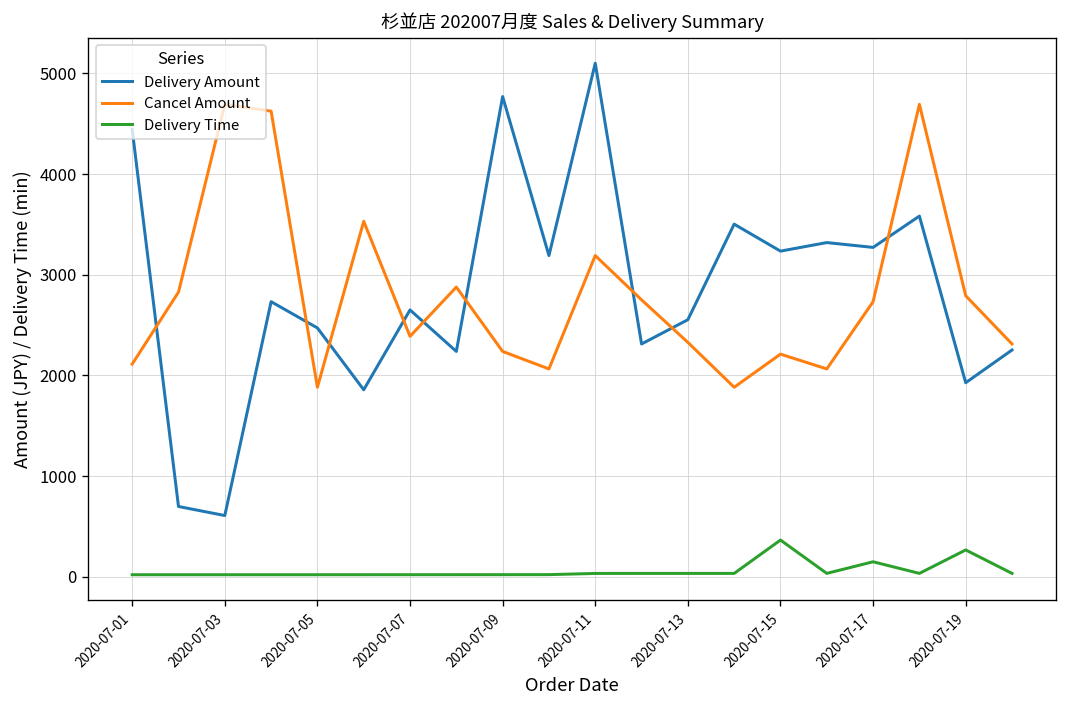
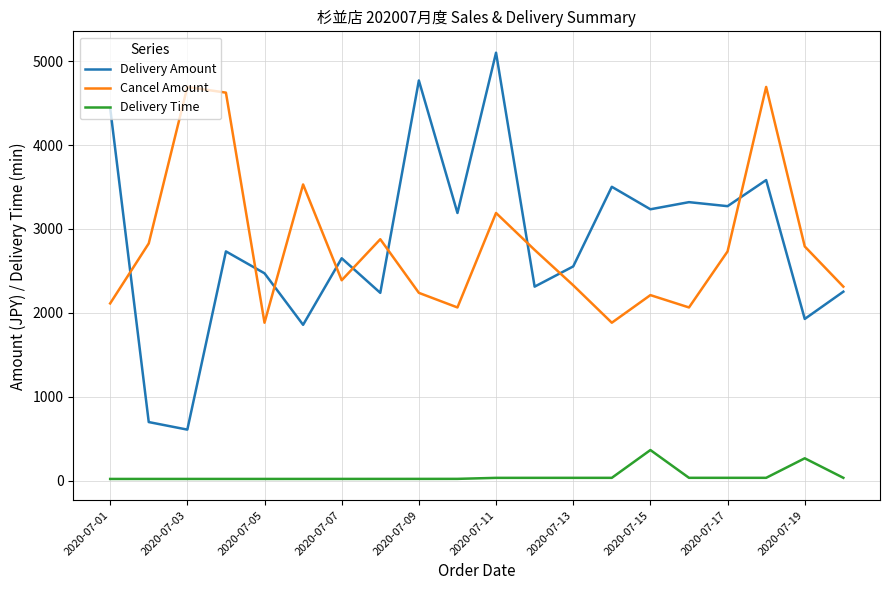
Delivery Time, 2020-07-17: 100 -> 0
